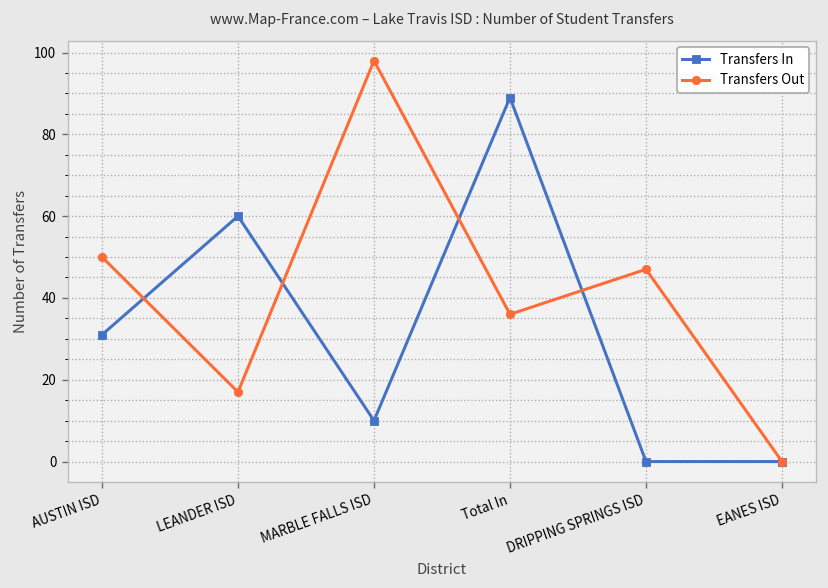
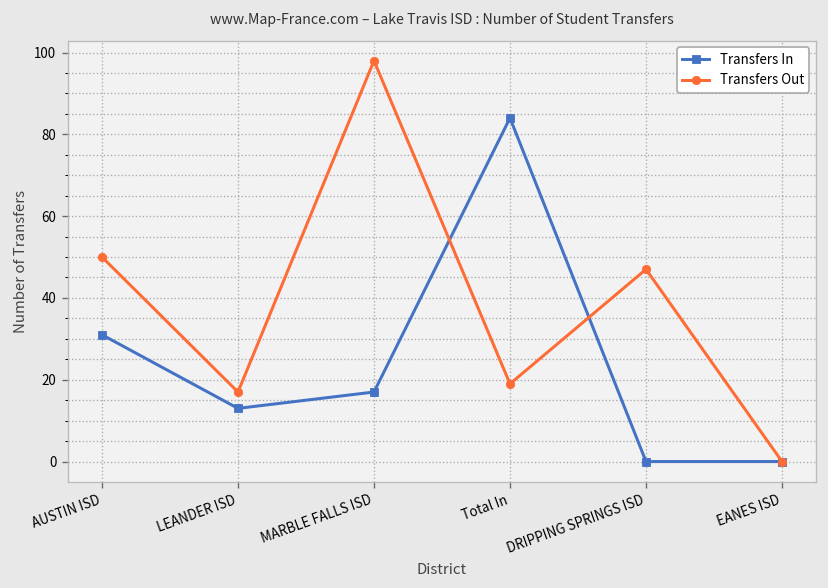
Transfers In, LEANDER ISD: 60 -> 13
Transfers In, MARBLE FALLS ISD: 10 -> 17
Transfers In, Total In: 89 -> 84
Transfers Out, Total In: 36 -> 19
